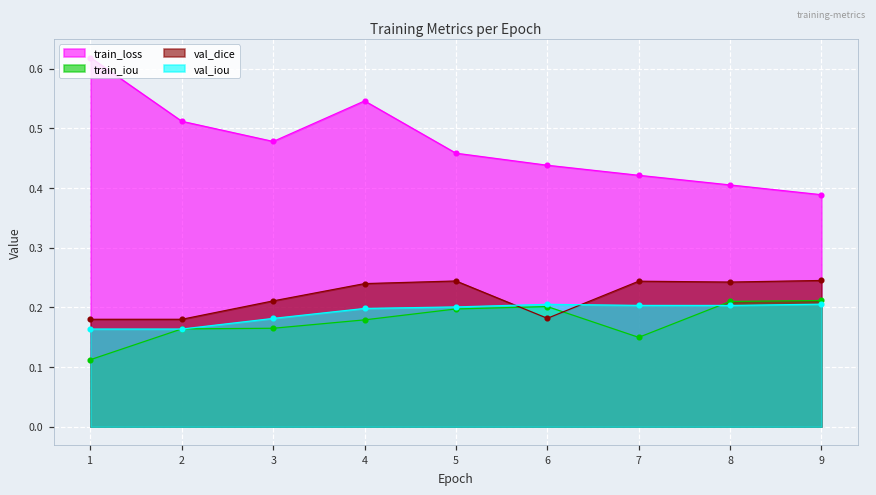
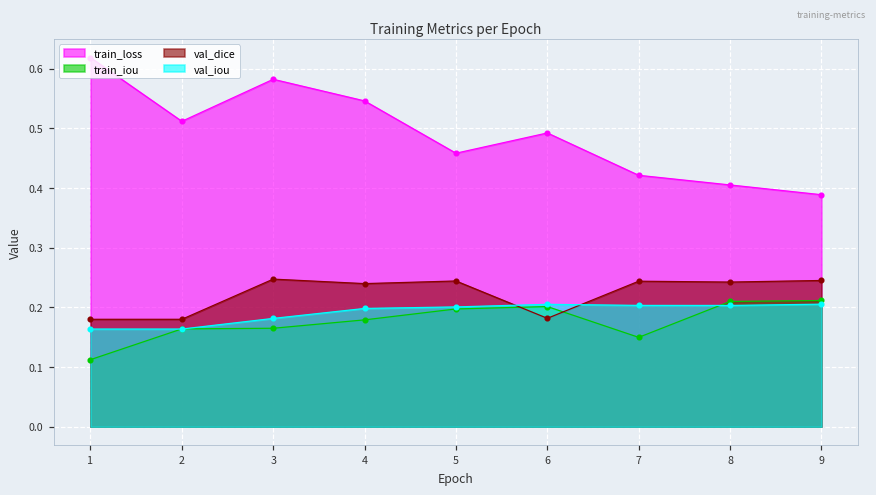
train_loss, 3: 0.48 -> 0.58
val_dice, 3: 0.21 -> 0.25
train_loss, 6: 0.44 -> 0.49
